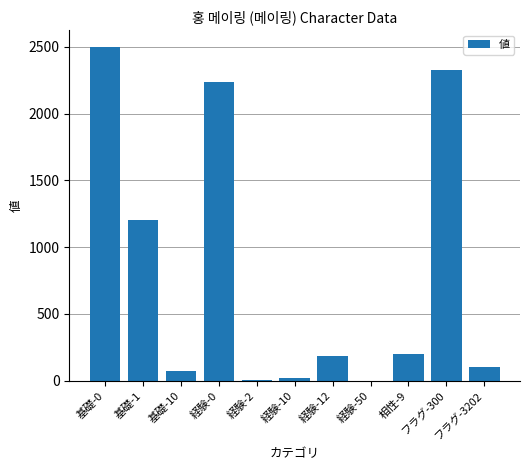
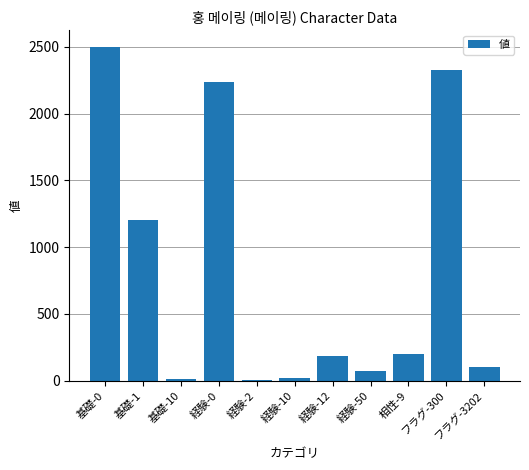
基礎-10: 70 -> 10
経験-50: 0 -> 80
